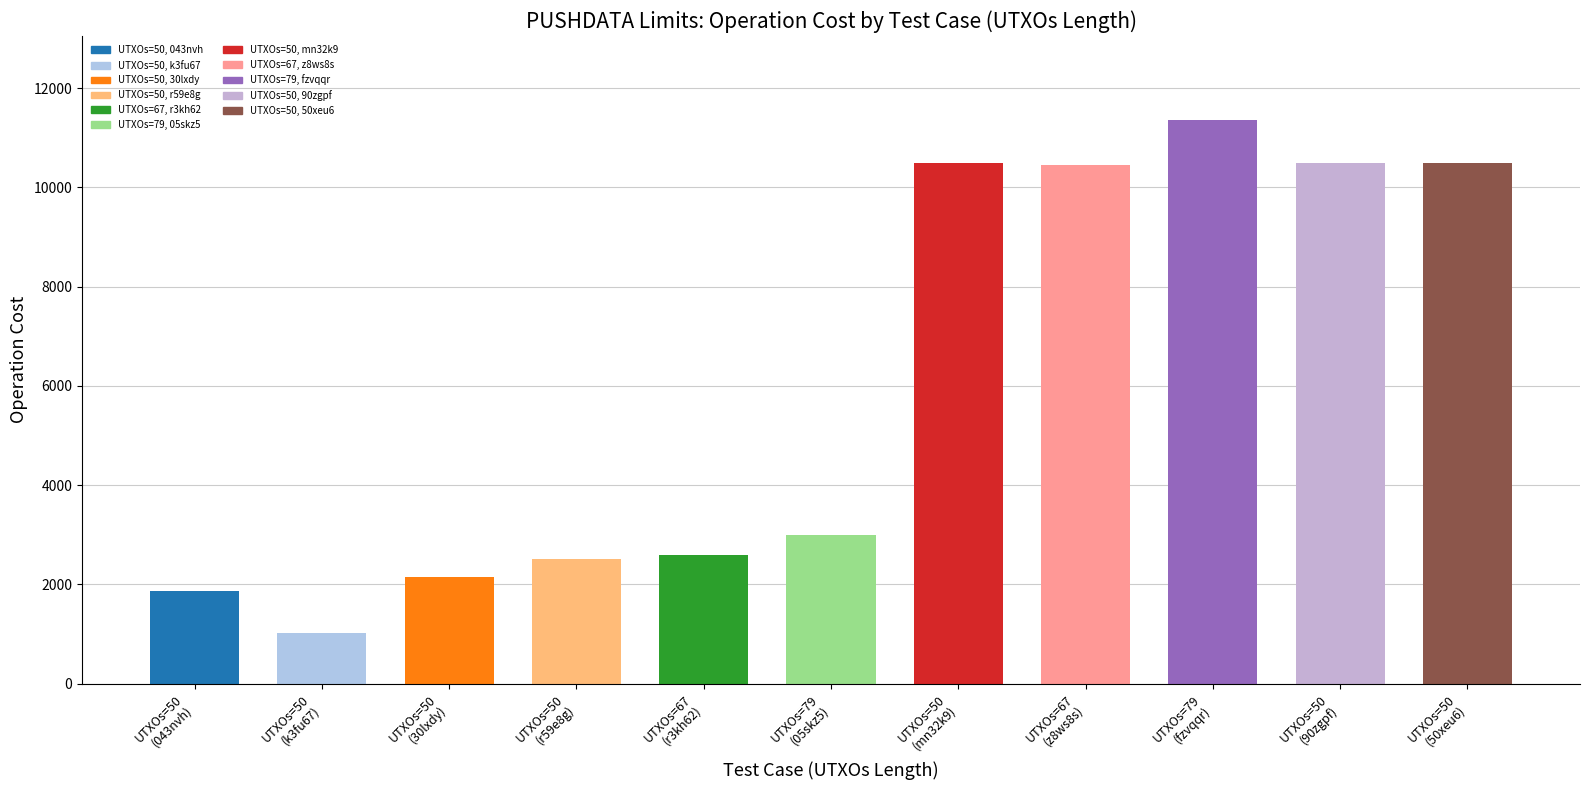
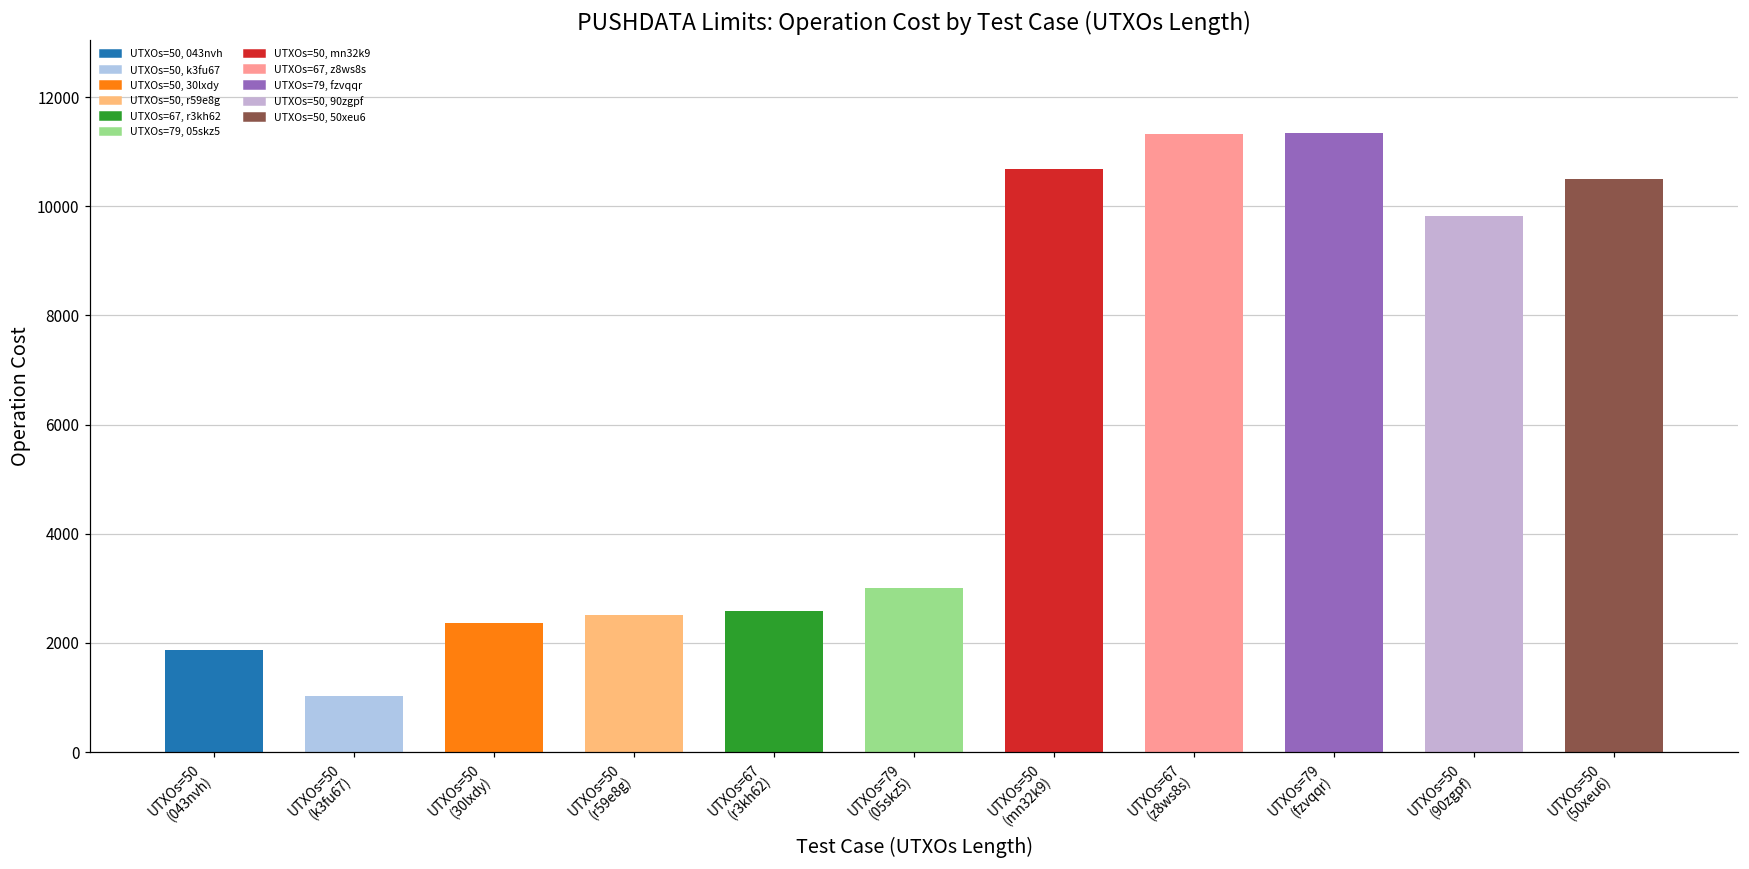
UTXOs=50 (30lxdy): 2100 -> 2400
UTXOs=50 (mn32k9): 10500 -> 10700
UTXOs=67 (z8ws8s): 10500 -> 11300
UTXOs=50 (90zgpf): 10500 -> 9800
